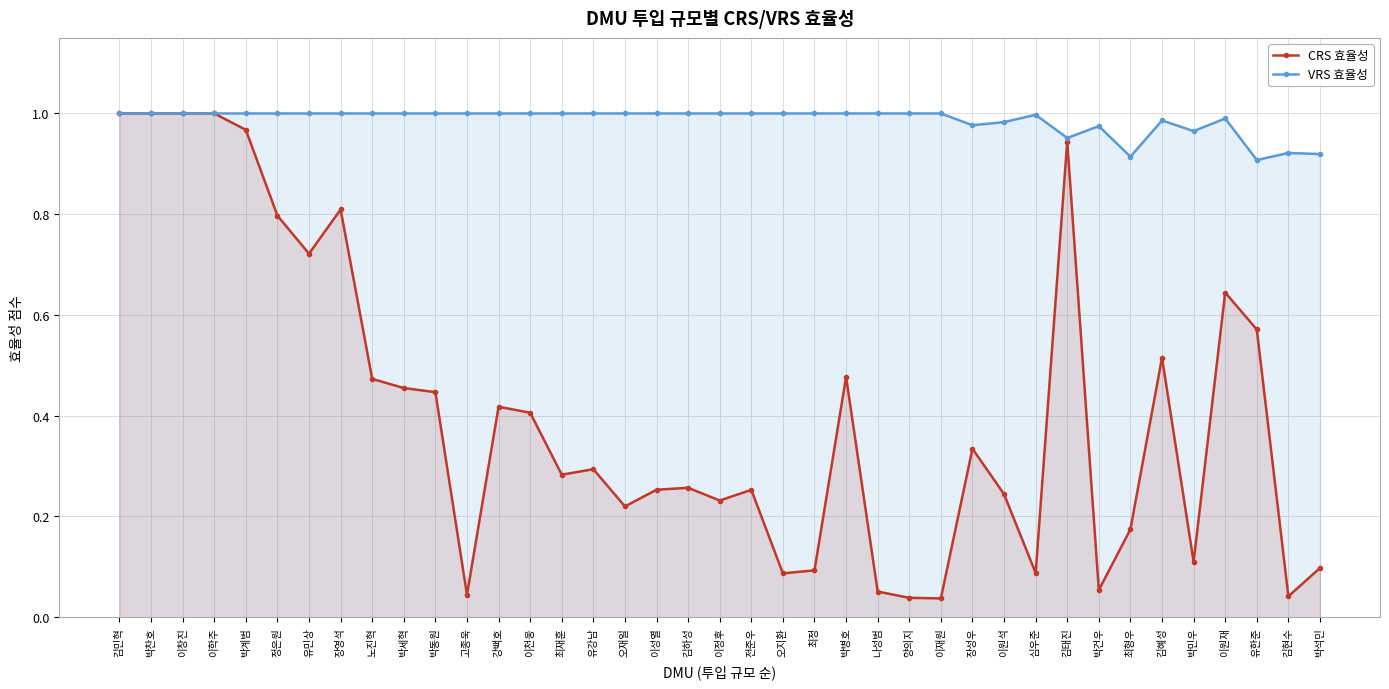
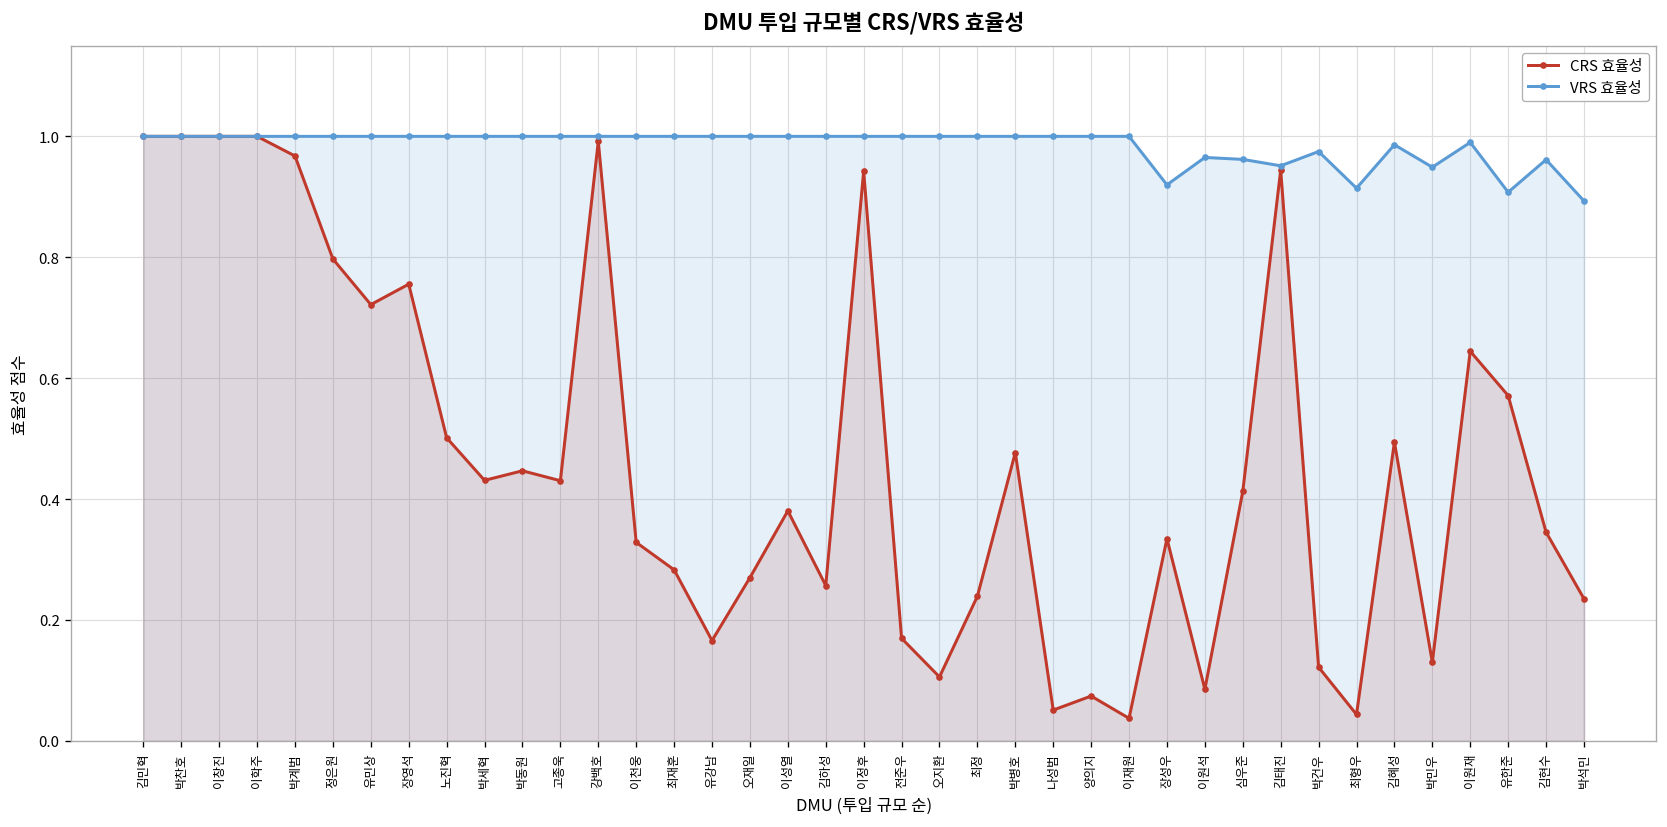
CRS 효율성, 장영석: 0.81 -> 0.76
CRS 효율성, 노진혁: 0.47 -> 0.50
CRS 효율성, 박세혁: 0.46 -> 0.43
CRS 효율성, 고종욱: 0.04 -> 0.43
CRS 효율성, 강백호: 0.42 -> 0.99
CRS 효율성, 이천웅: 0.41 -> 0.33
CRS 효율성, 유강남: 0.29 -> 0.17
CRS 효율성, 오재일: 0.22 -> 0.27
CRS 효율성, 이성열: 0.25 -> 0.38
CRS 효율성, 이정후: 0.23 -> 0.94
CRS 효율성, 전준우: 0.25 -> 0.17
CRS 효율성, 오지환: 0.09 -> 0.11
CRS 효율성, 최정: 0.09 -> 0.24
CRS 효율성, 양의지: 0.04 -> 0.07
VRS 효율성, 장성우: 0.98 -> 0.92
CRS 효율성, 이원석: 0.24 -> 0.09
VRS 효율성, 이원석: 0.98 -> 0.97
CRS 효율성, 심우준: 0.09 -> 0.41
VRS 효율성, 심우준: 1.00 -> 0.96
CRS 효율성, 박건우: 0.05 -> 0.12
CRS 효율성, 최형우: 0.17 -> 0.04
CRS 효율성, 김혜성: 0.52 -> 0.49
CRS 효율성, 박민우: 0.11 -> 0.13
VRS 효율성, 박민우: 0.97 -> 0.95
CRS 효율성, 김현수: 0.04 -> 0.35
VRS 효율성, 김현수: 0.92 -> 0.96
CRS 효율성, 박석민: 0.10 -> 0.24
VRS 효율성, 박석민: 0.92 -> 0.89
